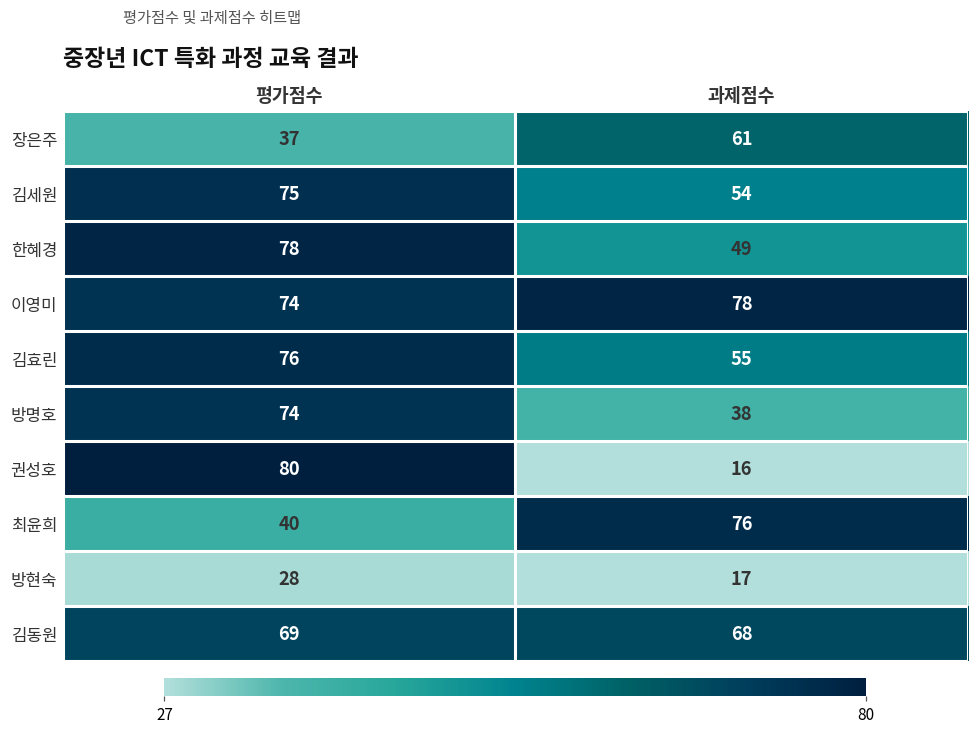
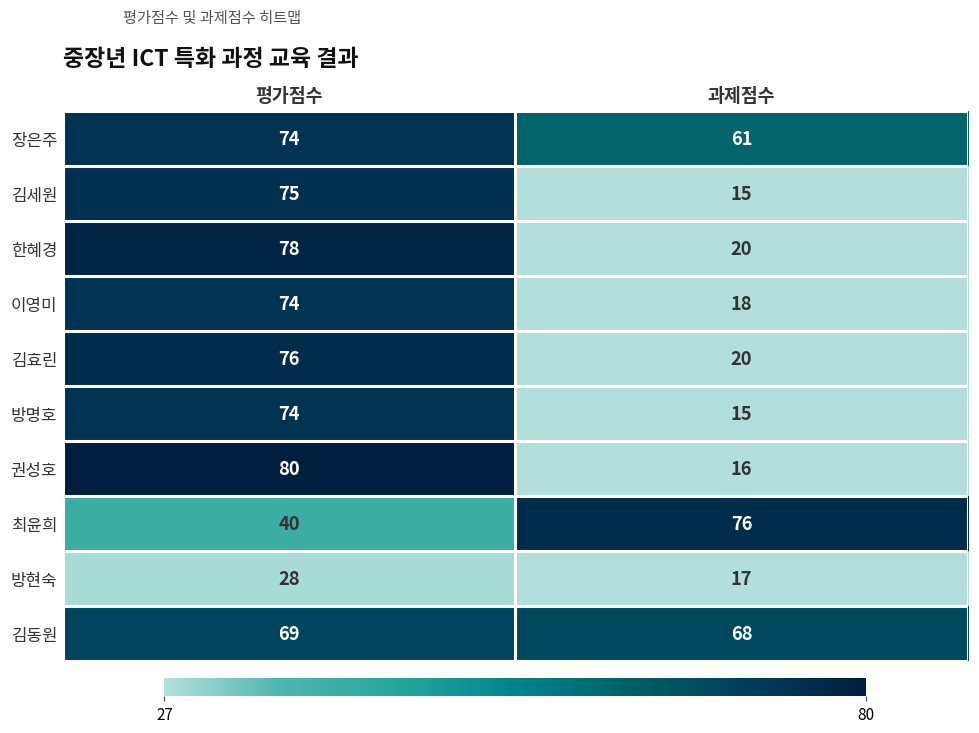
장은주, 평가점수: 37 -> 74
김세원, 과제점수: 54 -> 15
한혜경, 과제점수: 49 -> 20
이영미, 과제점수: 78 -> 18
김효린, 과제점수: 55 -> 20
방명호, 과제점수: 38 -> 15
